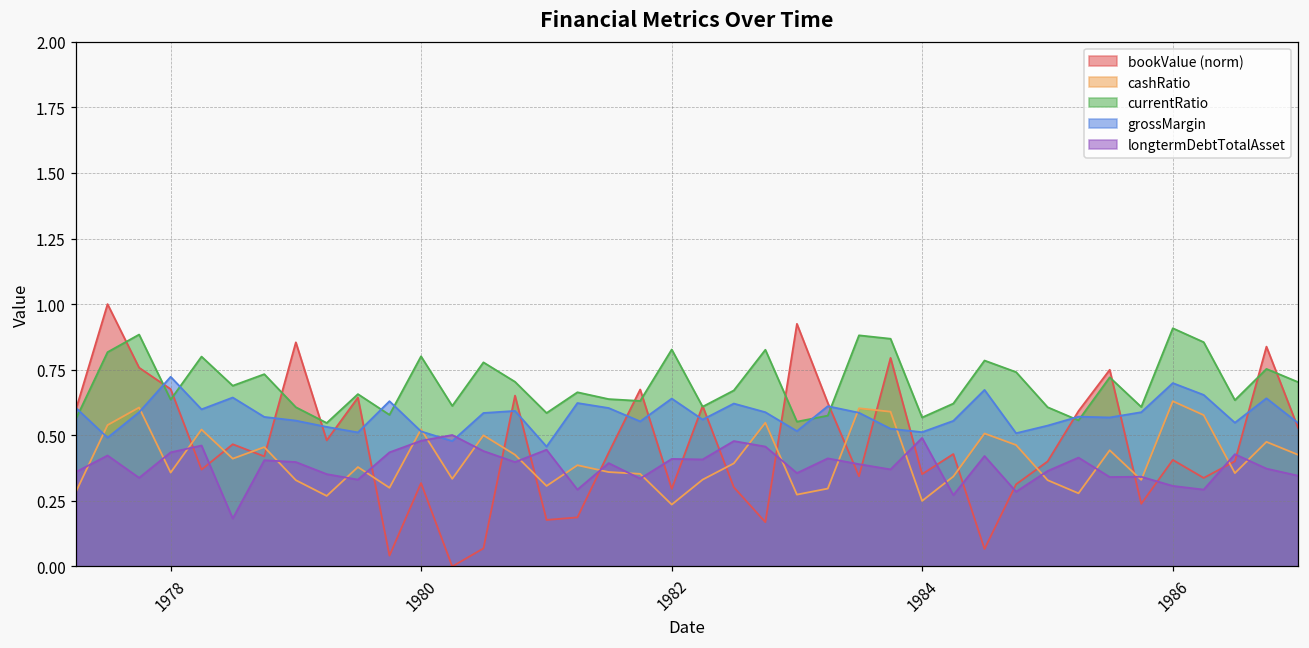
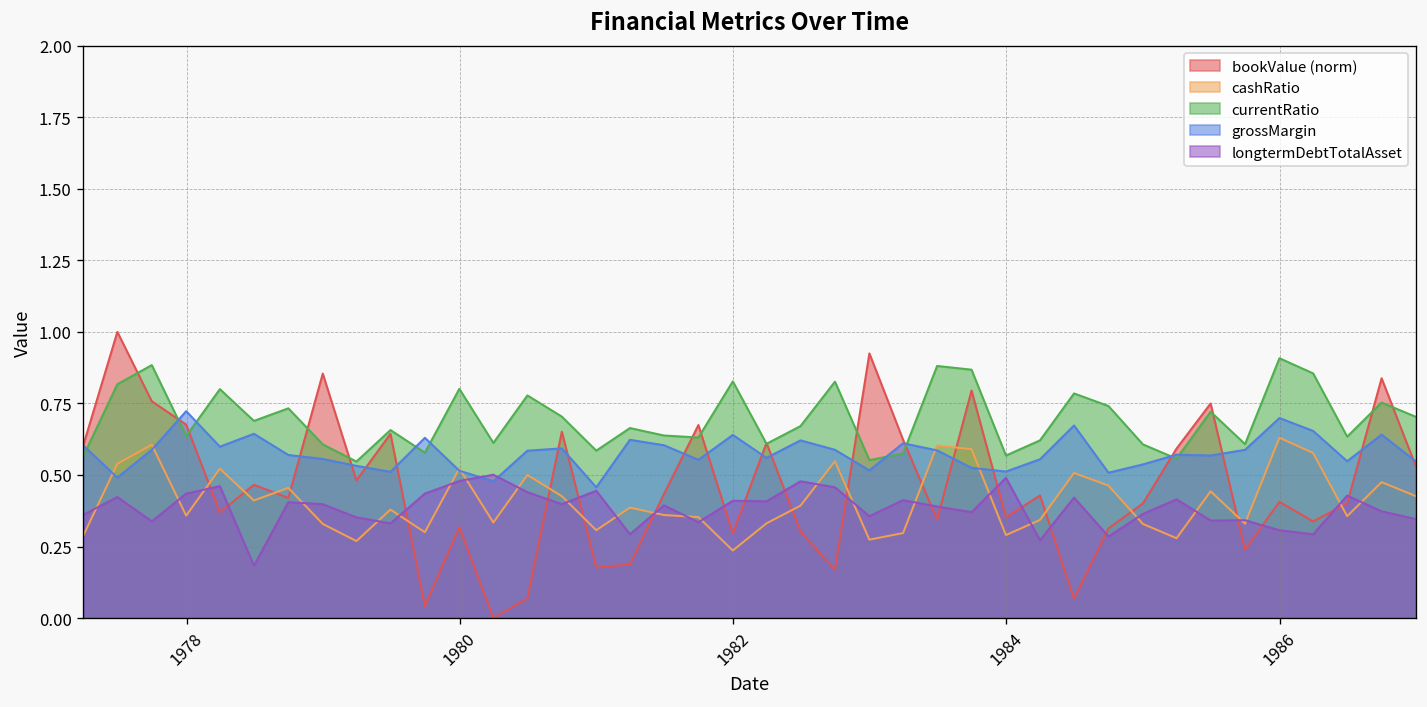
cashRatio, 1984: 0.25 -> 0.29
